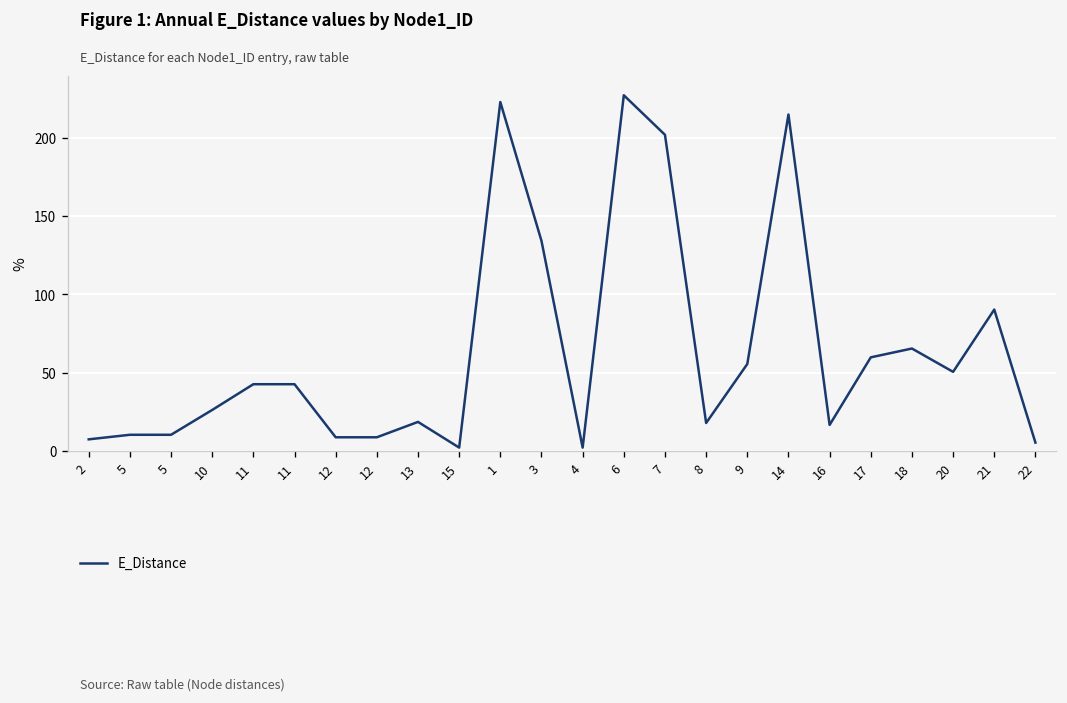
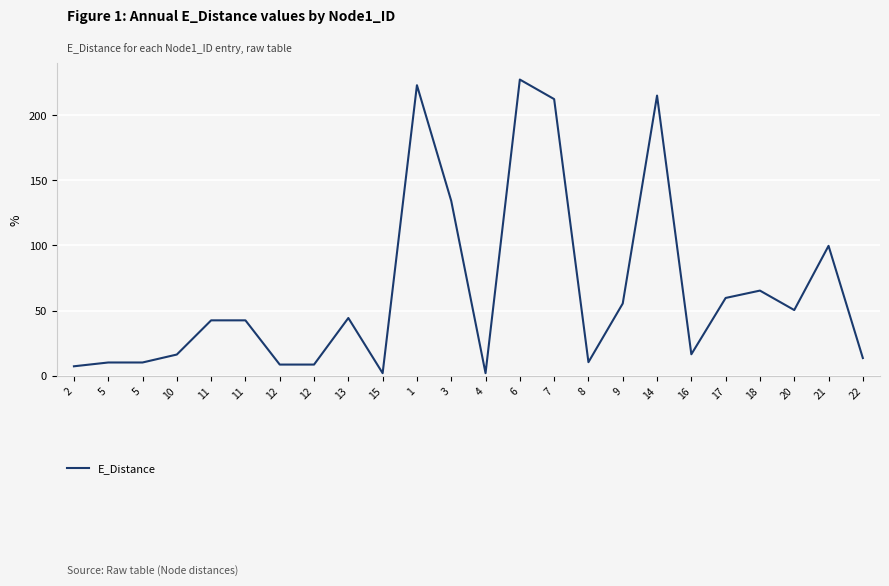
10: 26 -> 16
13: 18 -> 44
7: 202 -> 212
8: 18 -> 10
21: 90 -> 100
22: 5 -> 14
